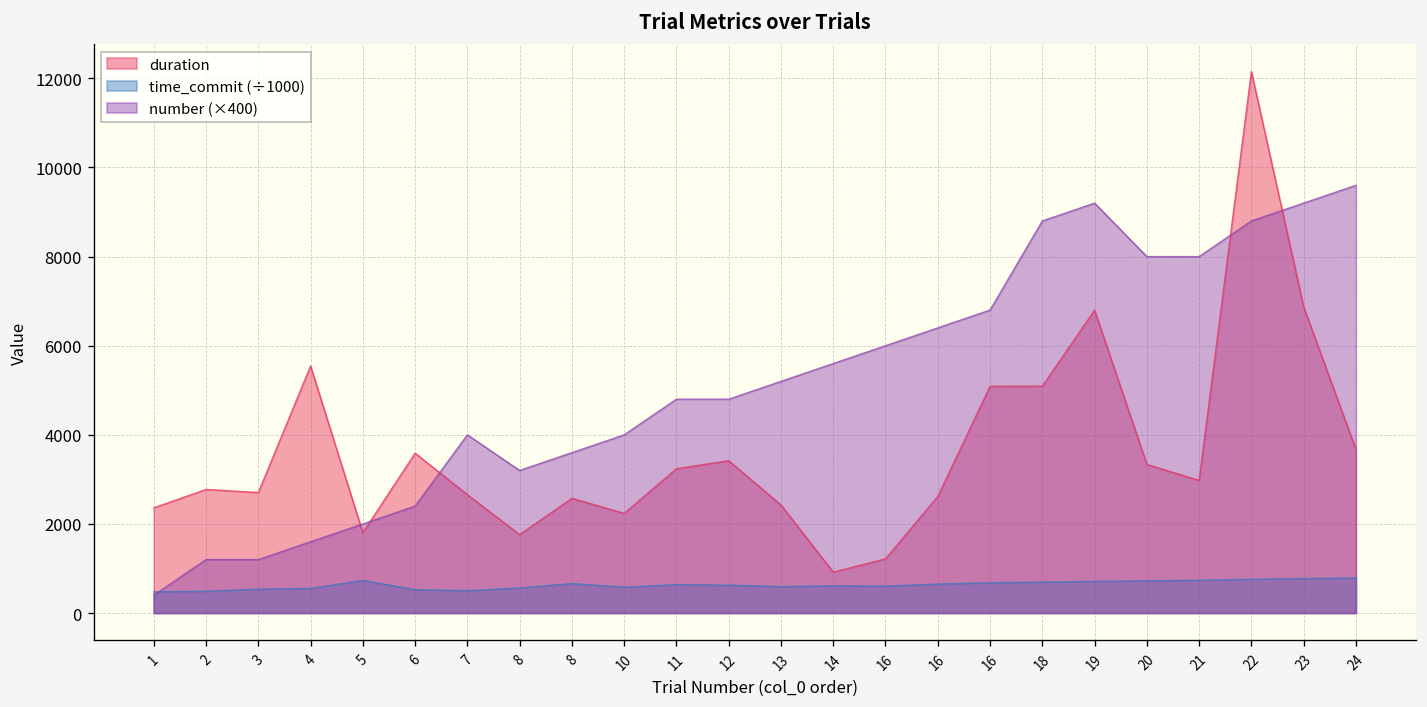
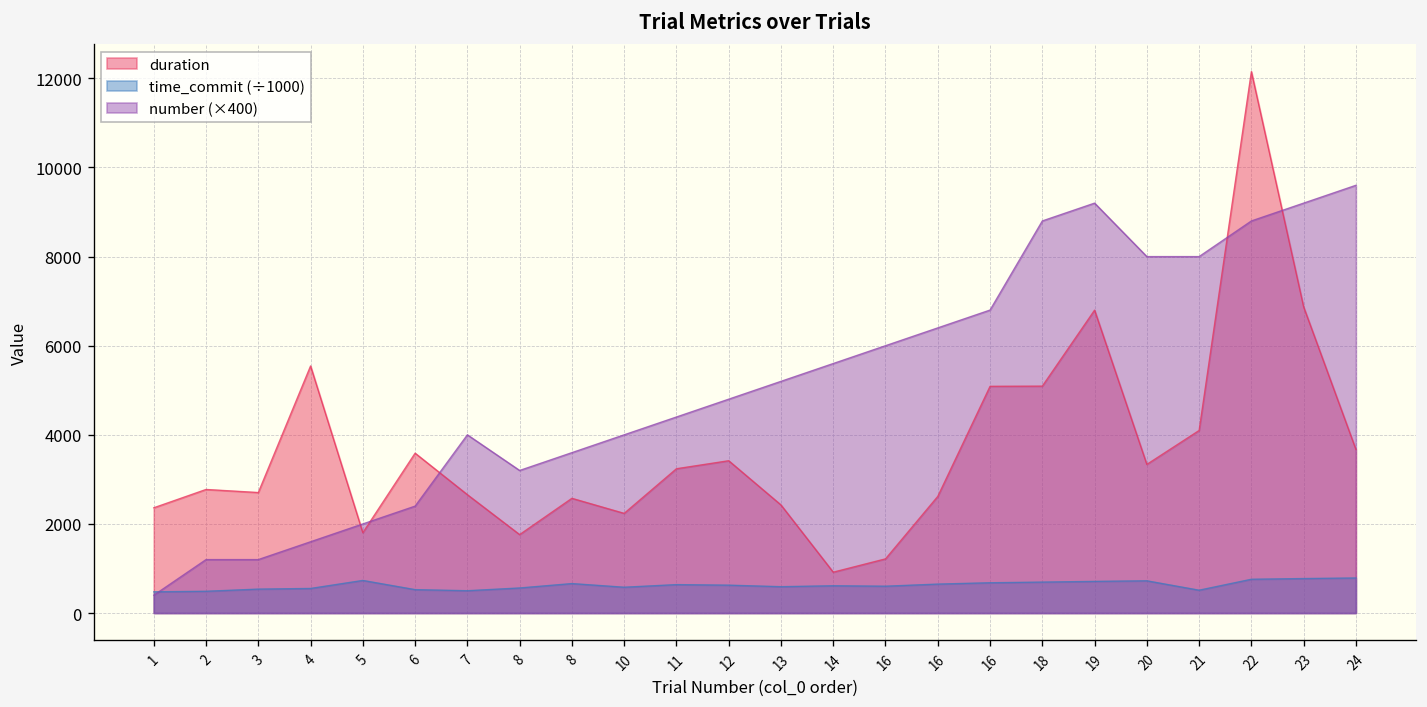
number (×400), 11: 4800 -> 4400
duration, 21: 3000 -> 4100
time_commit (÷1000), 21: 700 -> 500
